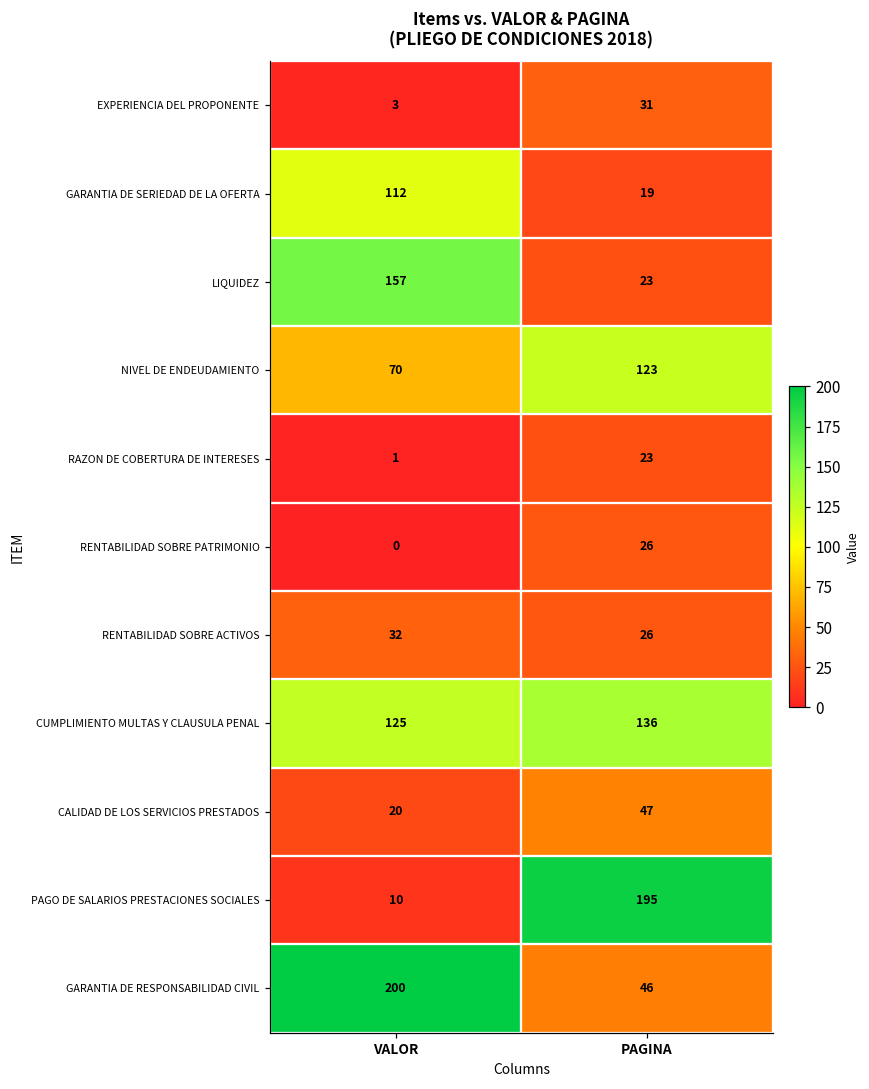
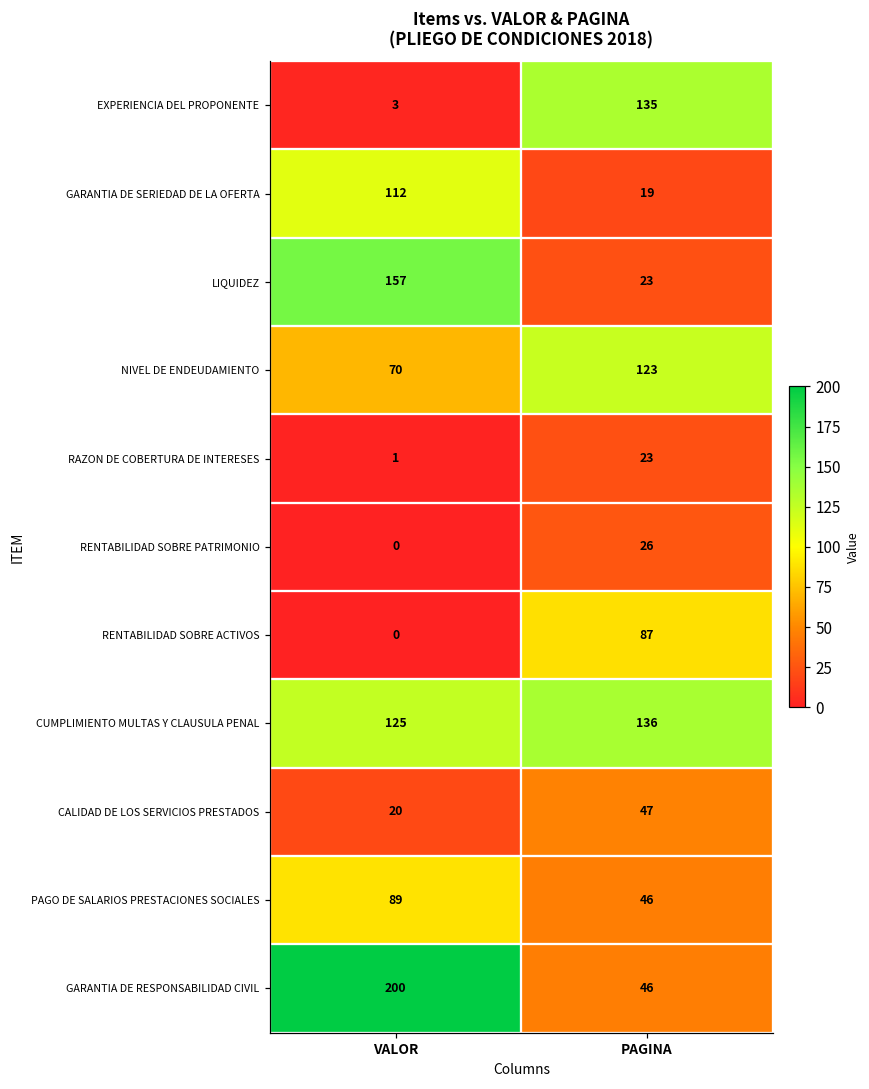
EXPERIENCIA DEL PROPONENTE, PAGINA: 31 -> 135
RENTABILIDAD SOBRE ACTIVOS, VALOR: 32 -> 0
RENTABILIDAD SOBRE ACTIVOS, PAGINA: 26 -> 87
PAGO DE SALARIOS PRESTACIONES SOCIALES, VALOR: 10 -> 89
PAGO DE SALARIOS PRESTACIONES SOCIALES, PAGINA: 195 -> 46
